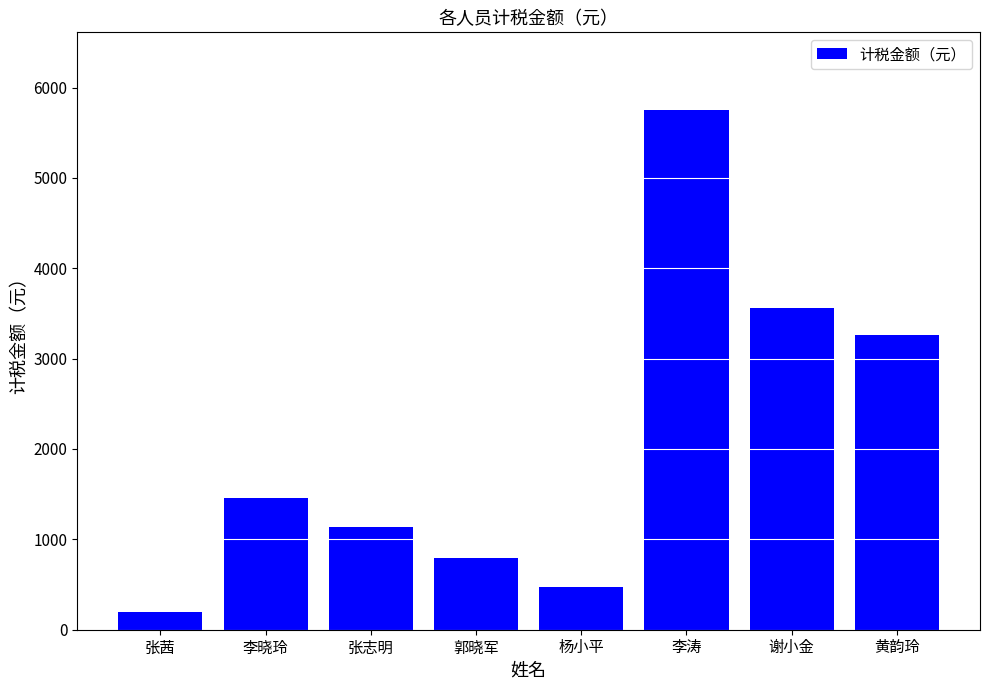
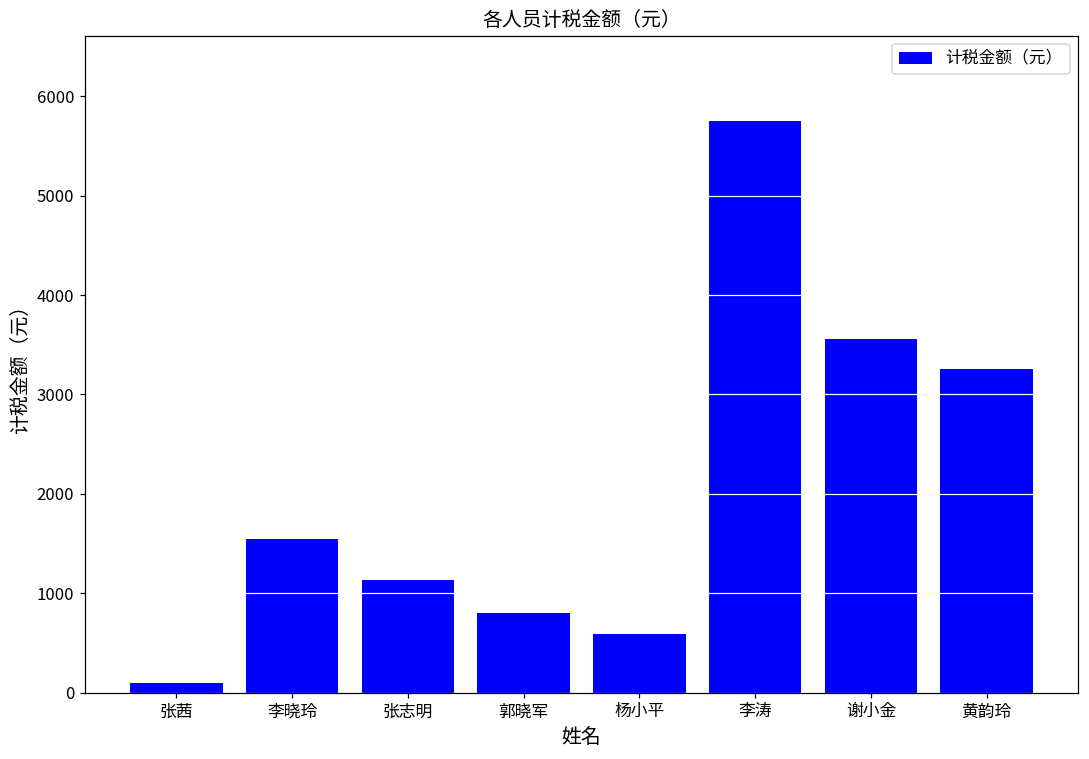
张茜: 200 -> 100
李晓玲: 1450 -> 1540
杨小平: 500 -> 600
